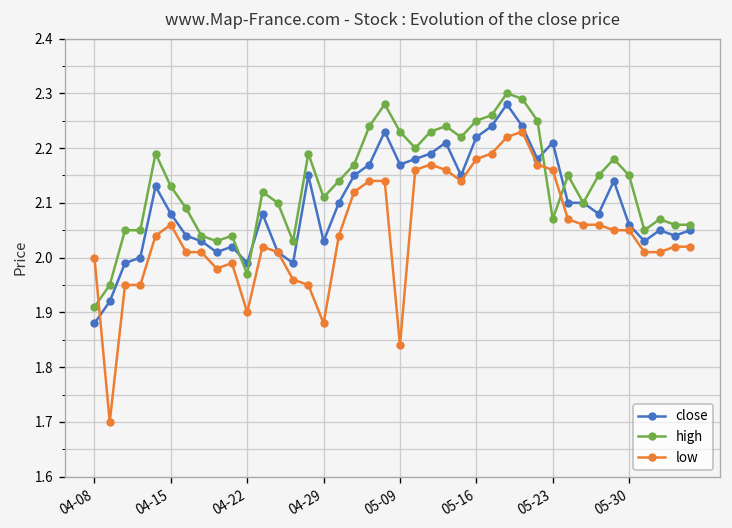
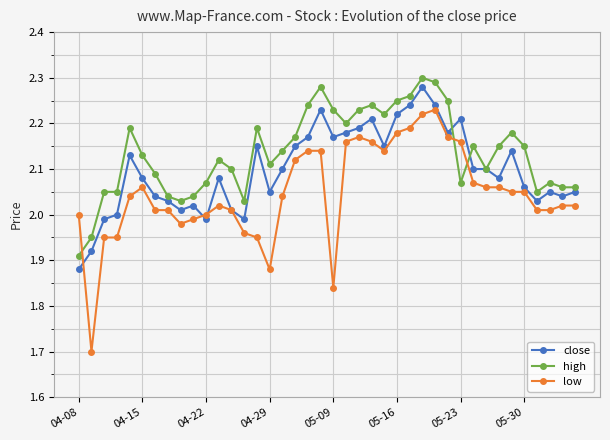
high, 04-22: 1.97 -> 2.07
low, 04-22: 1.9 -> 2.0
close, 04-29: 2.03 -> 2.05
